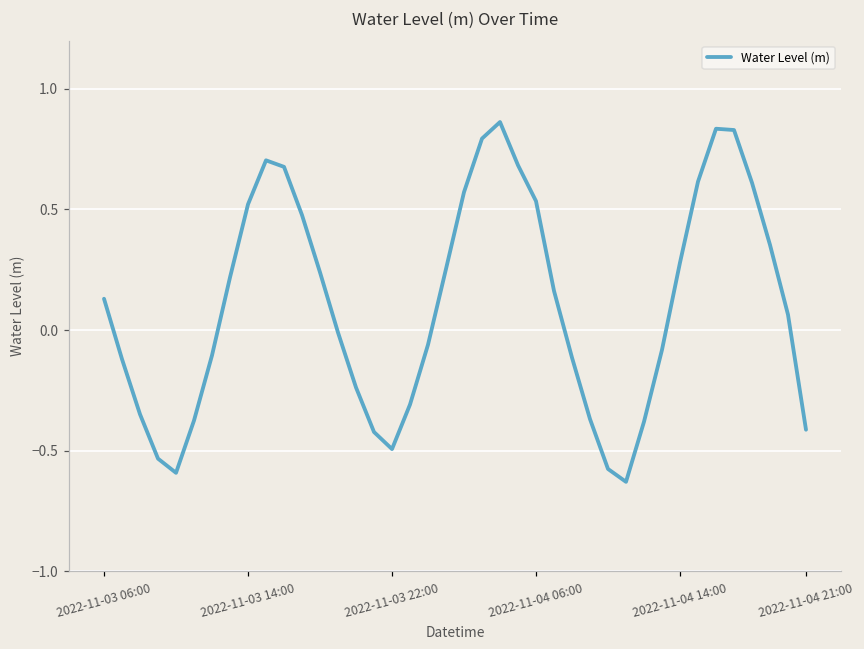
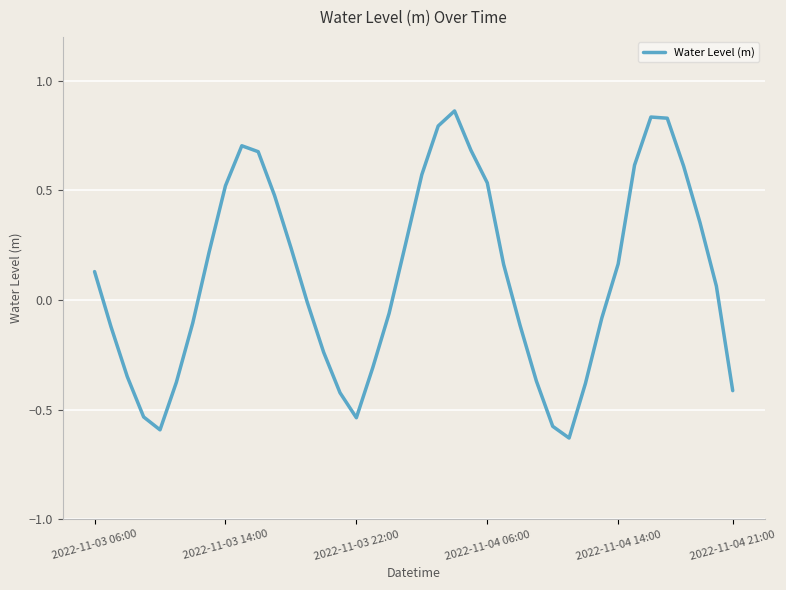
2022-11-03 22:00: -0.49 -> -0.54
2022-11-04 14:00: 0.28 -> 0.16
